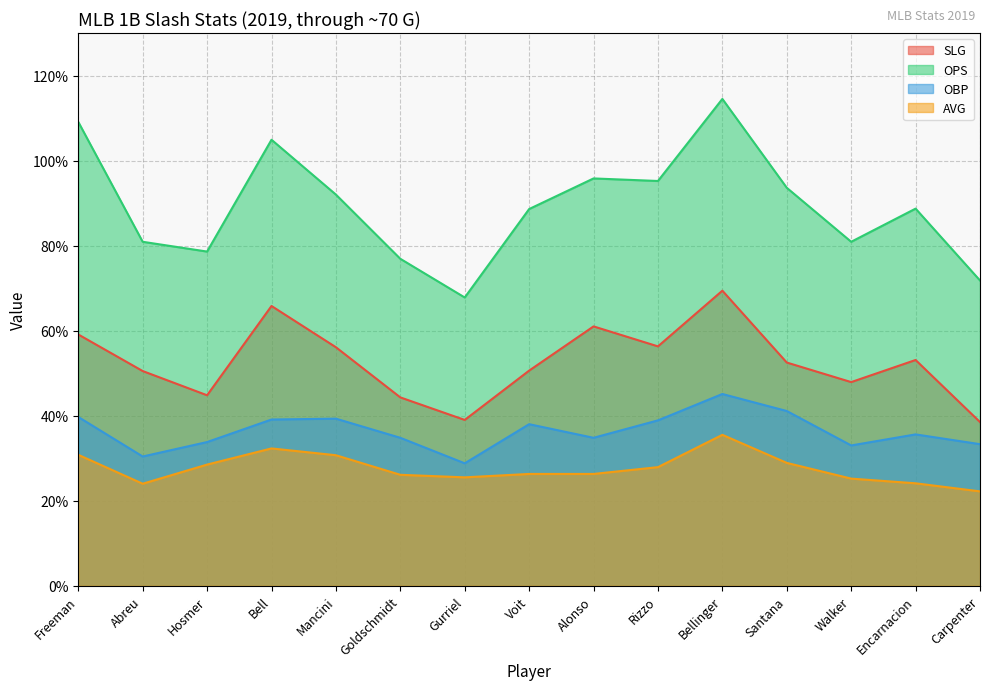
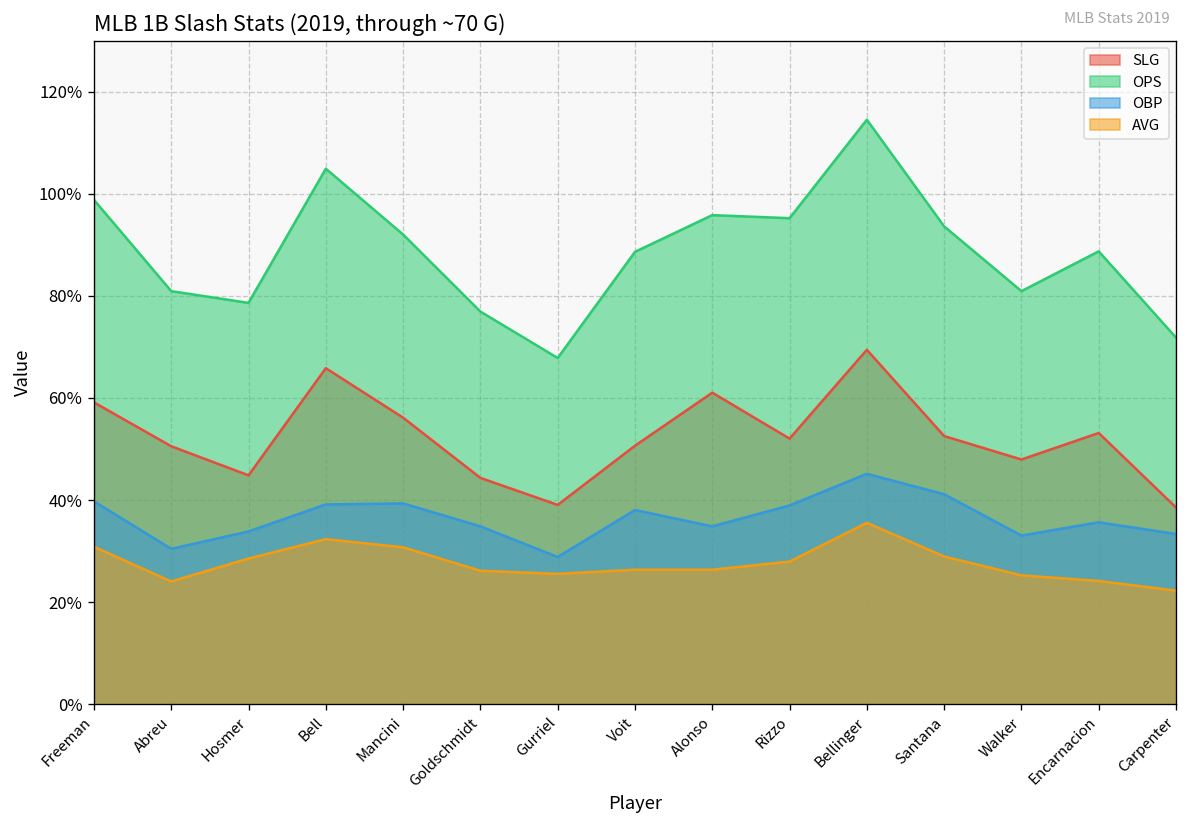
OPS, Freeman: 109% -> 99%
SLG, Rizzo: 56% -> 52%
